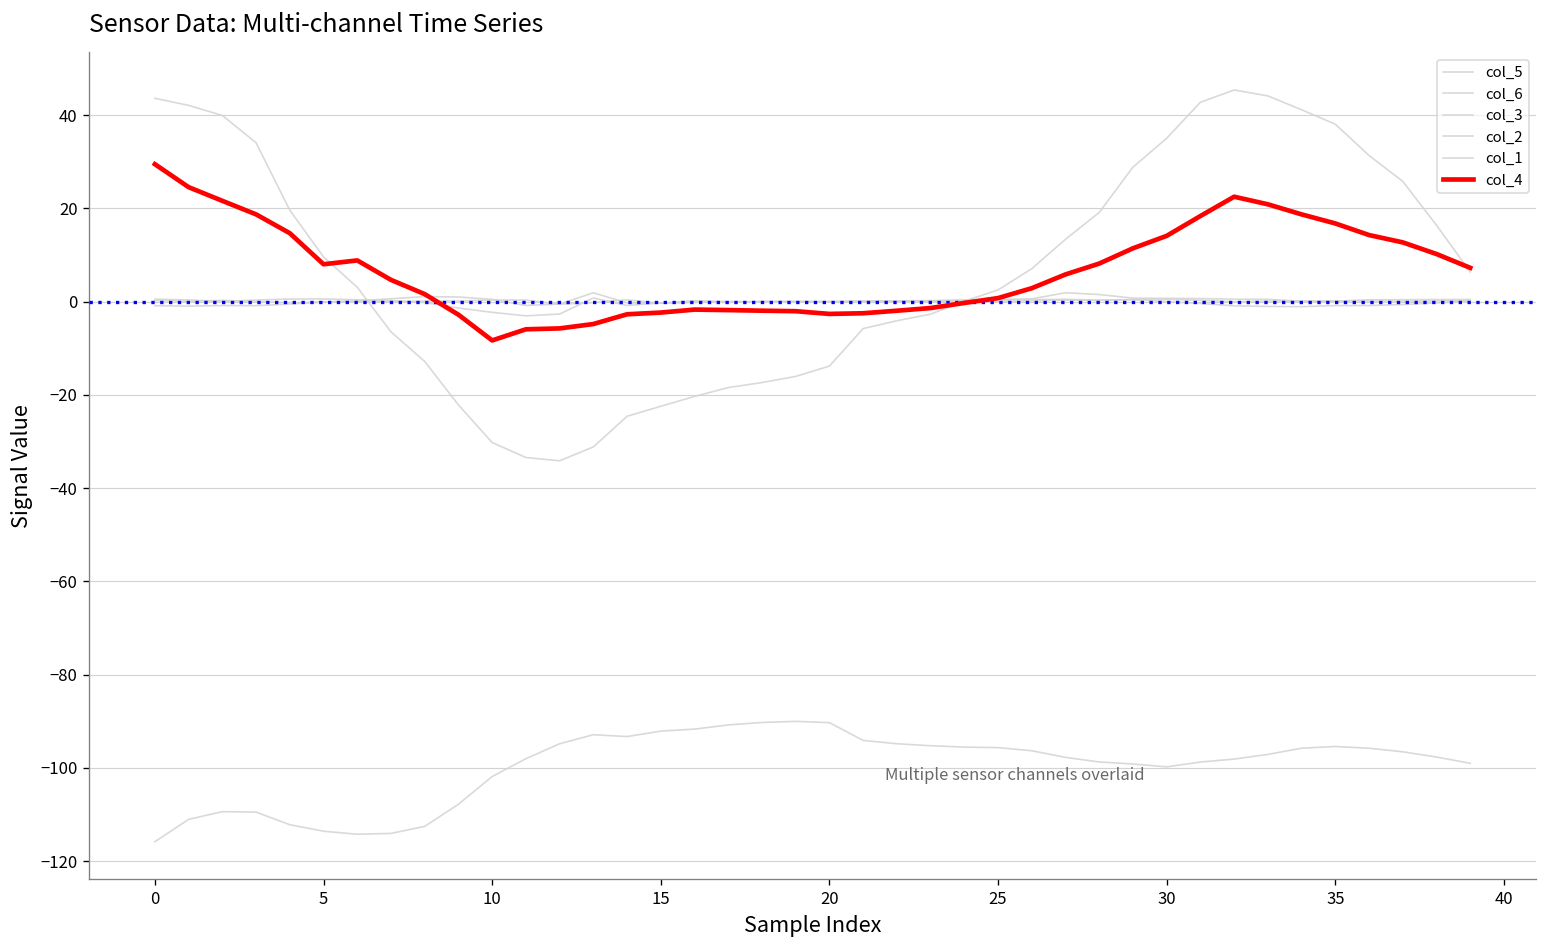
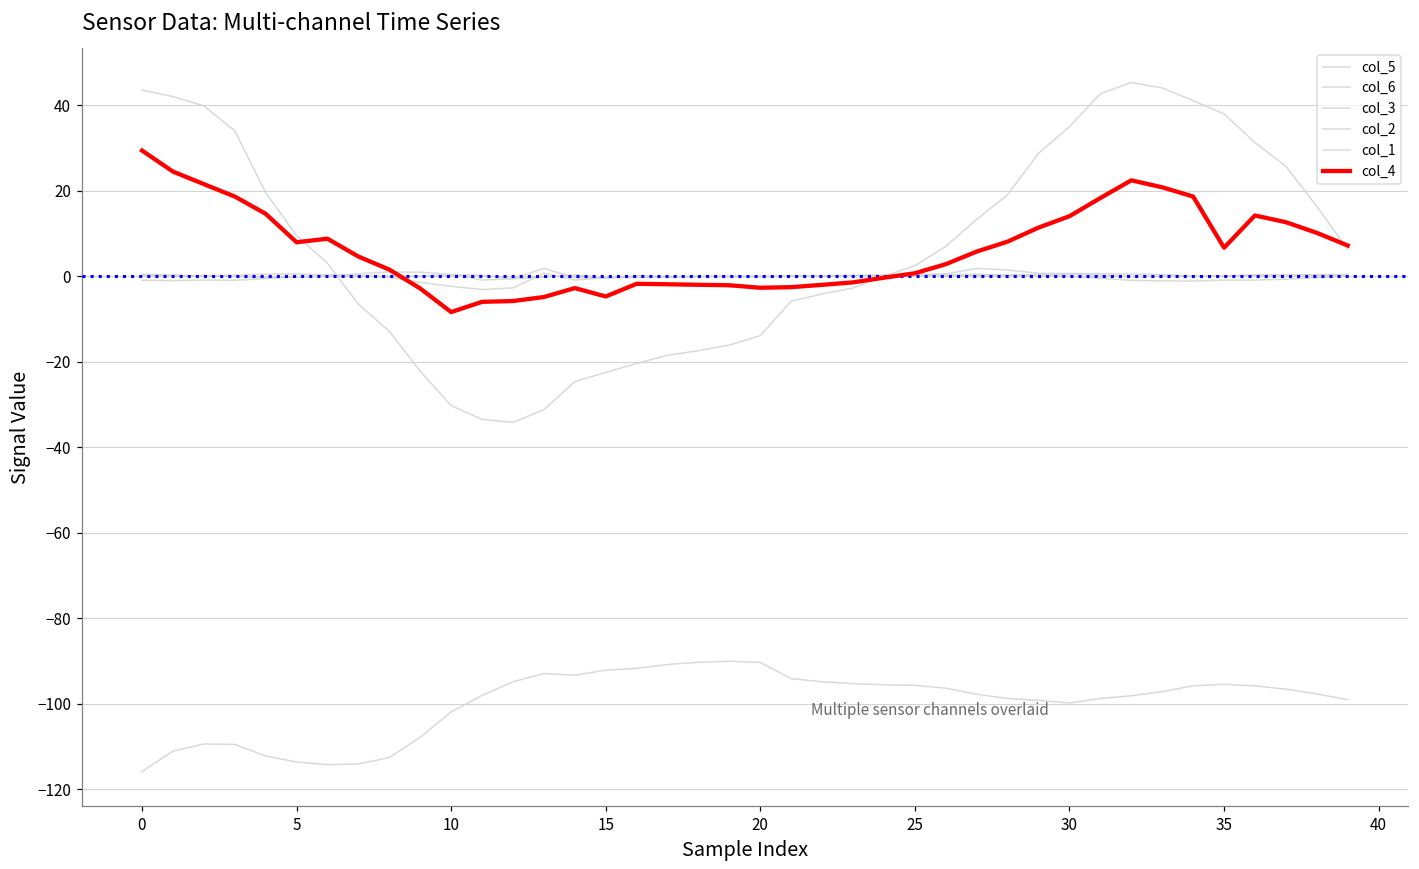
col_4, 15: -2 -> -5
col_4, 35: 17 -> 7
